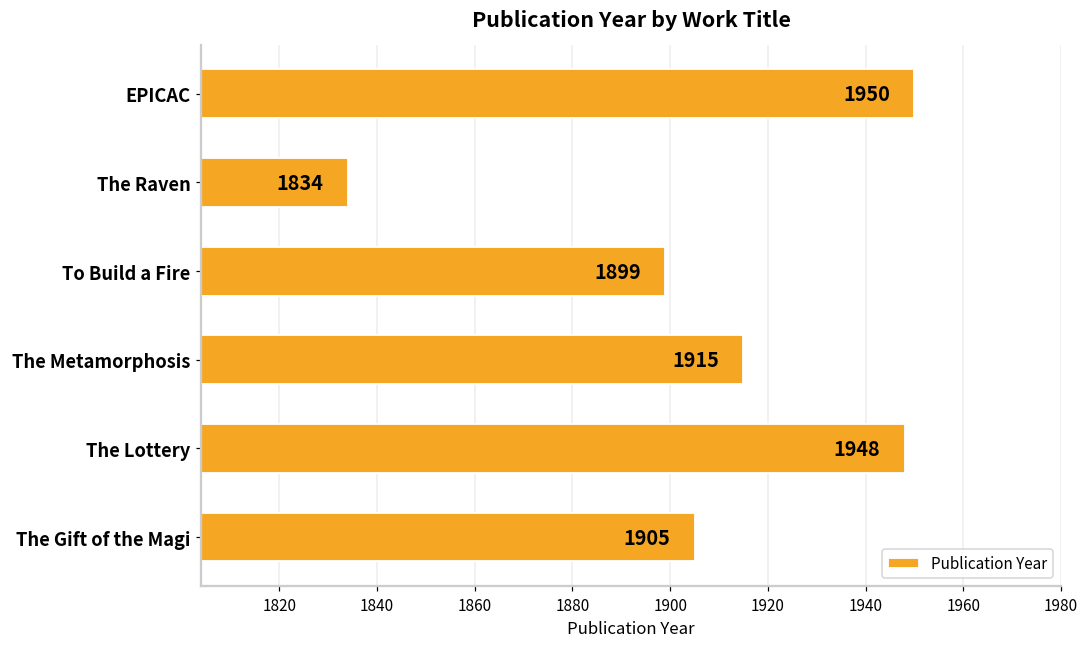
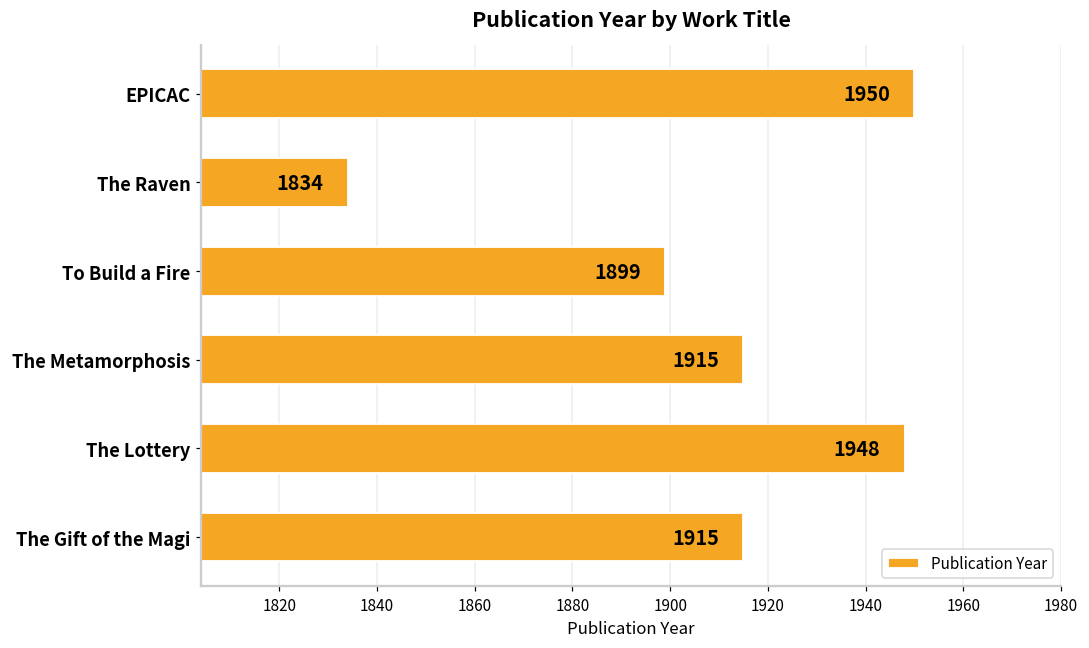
The Gift of the Magi: 1905 -> 1915
